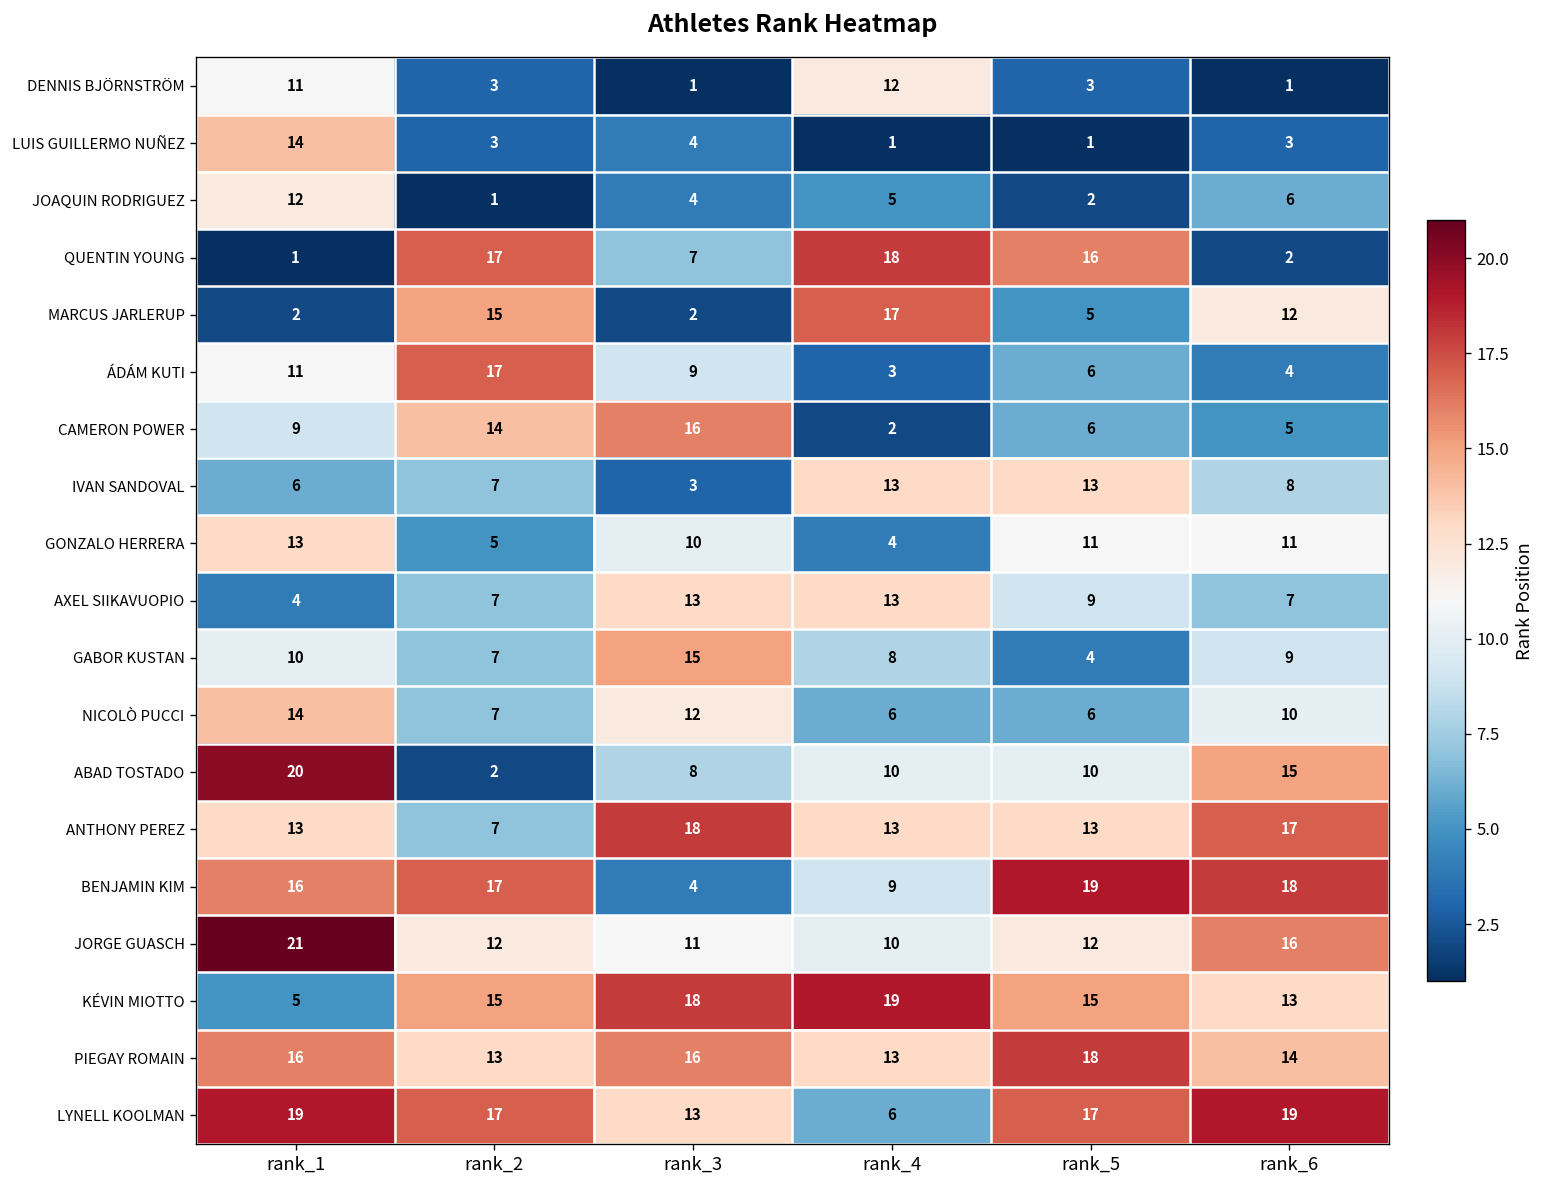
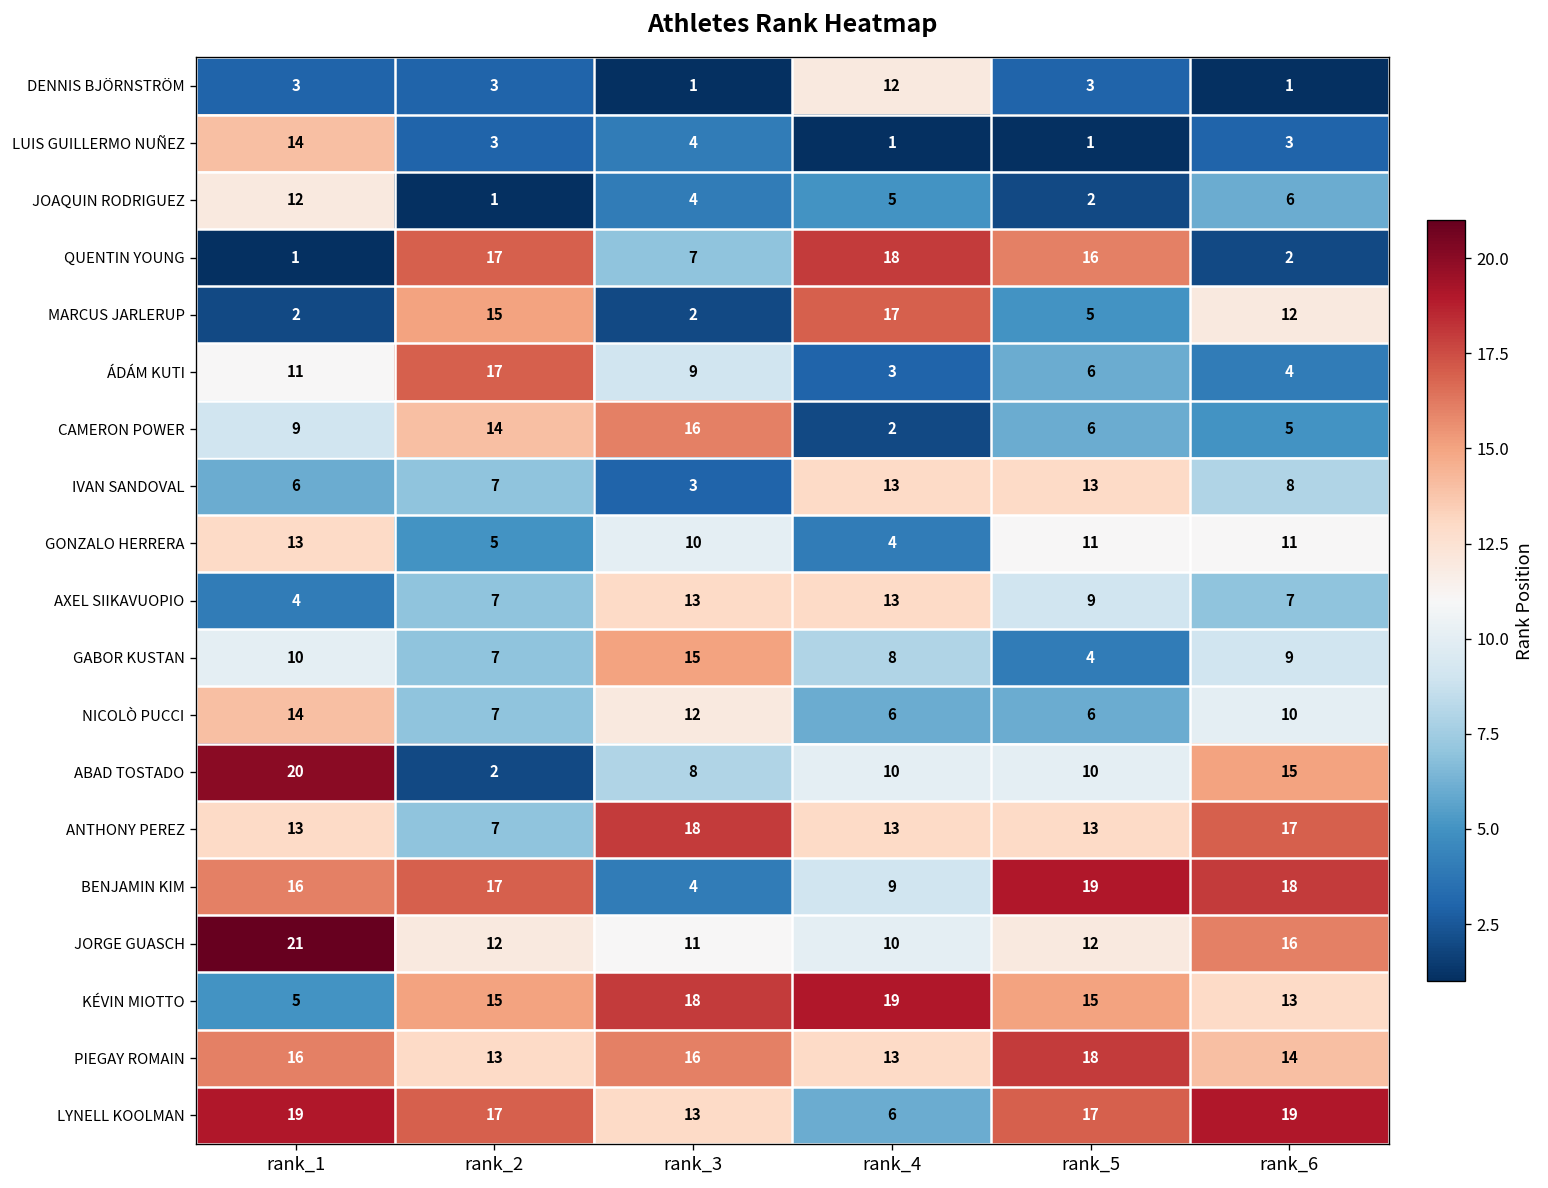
DENNIS BJÖRNSTRÖM, rank_1: 11 -> 3
